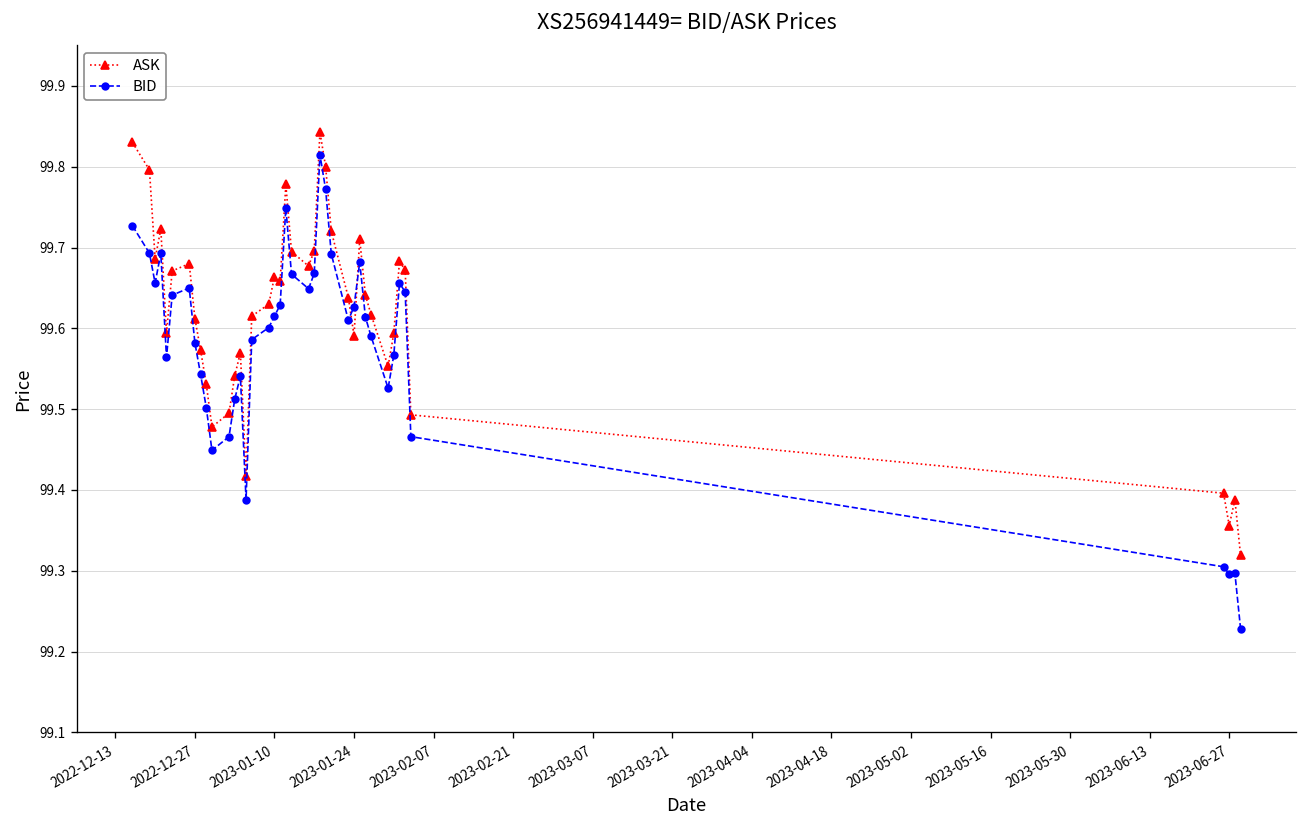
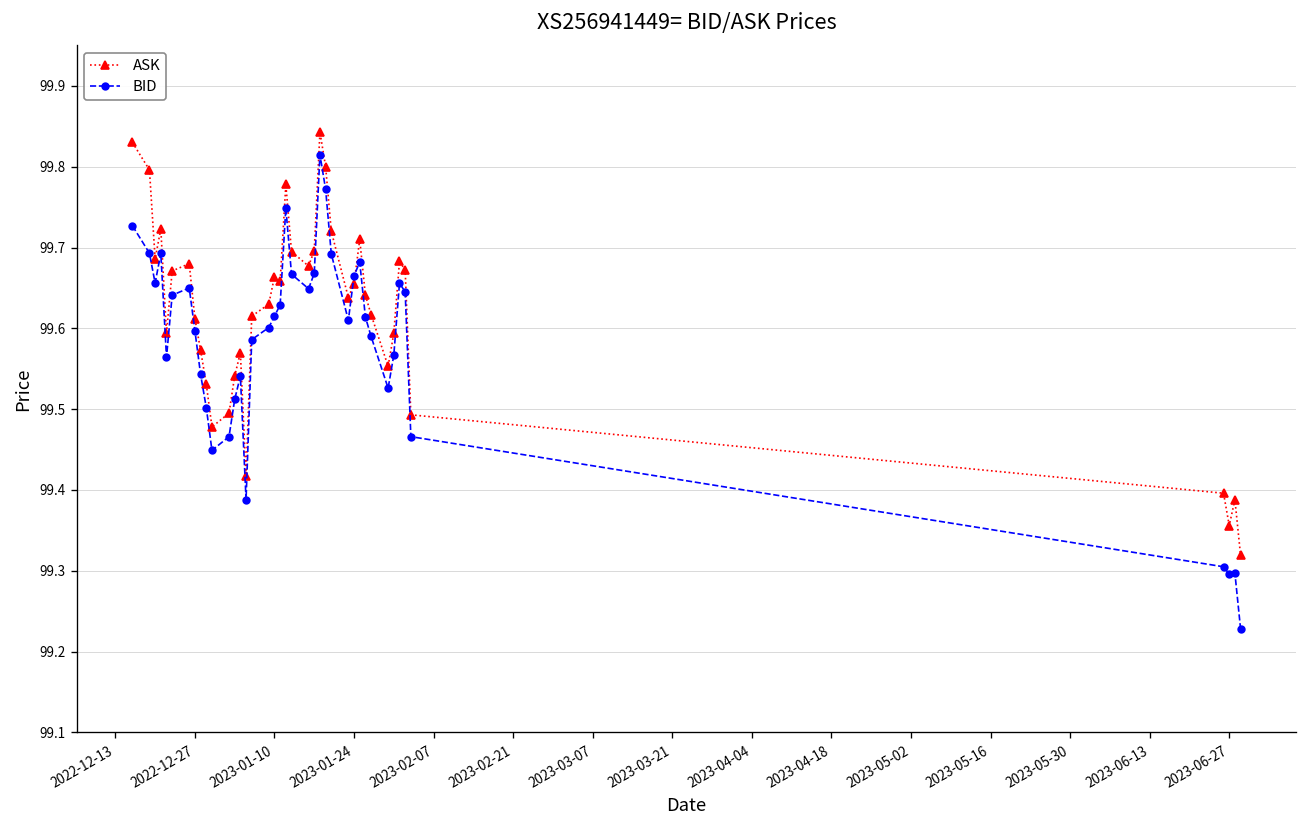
BID, 2022-12-27: 99.58 -> 99.60
ASK, 2023-01-24: 99.59 -> 99.66
BID, 2023-01-24: 99.63 -> 99.67
